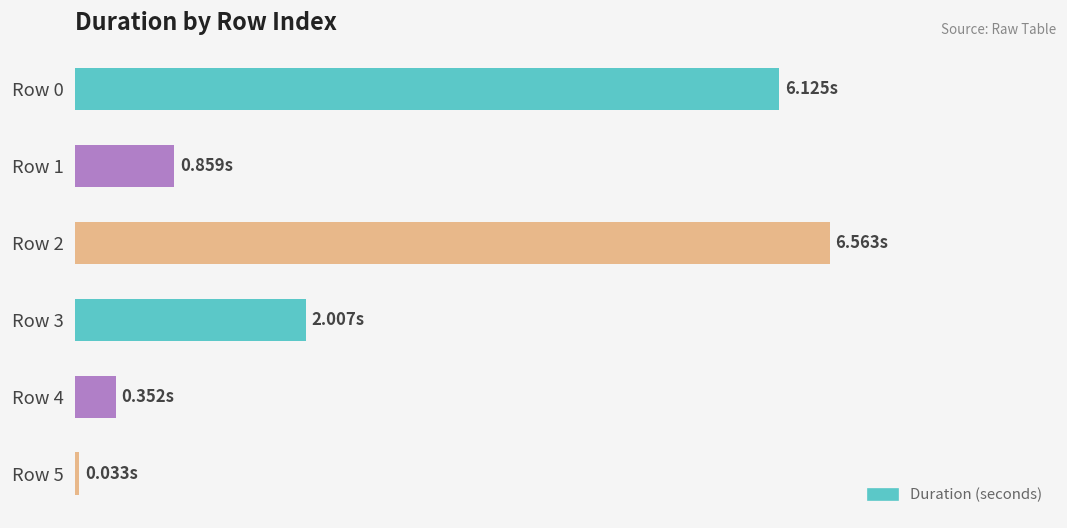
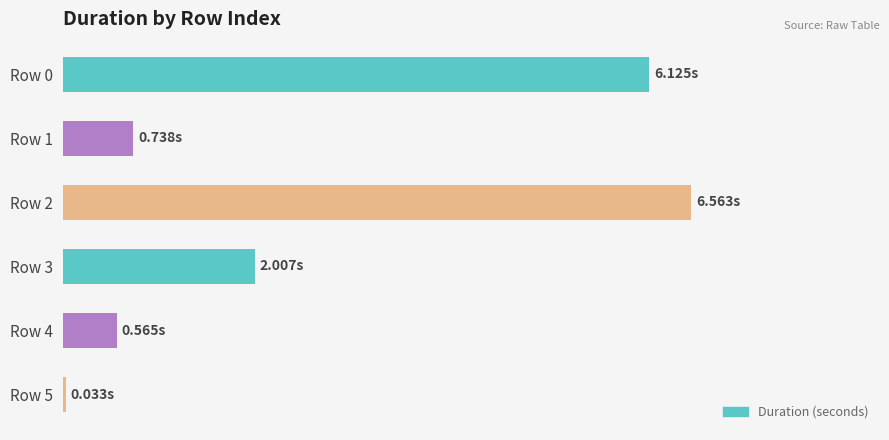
Row 1: 0.859s -> 0.738s
Row 4: 0.352s -> 0.565s
